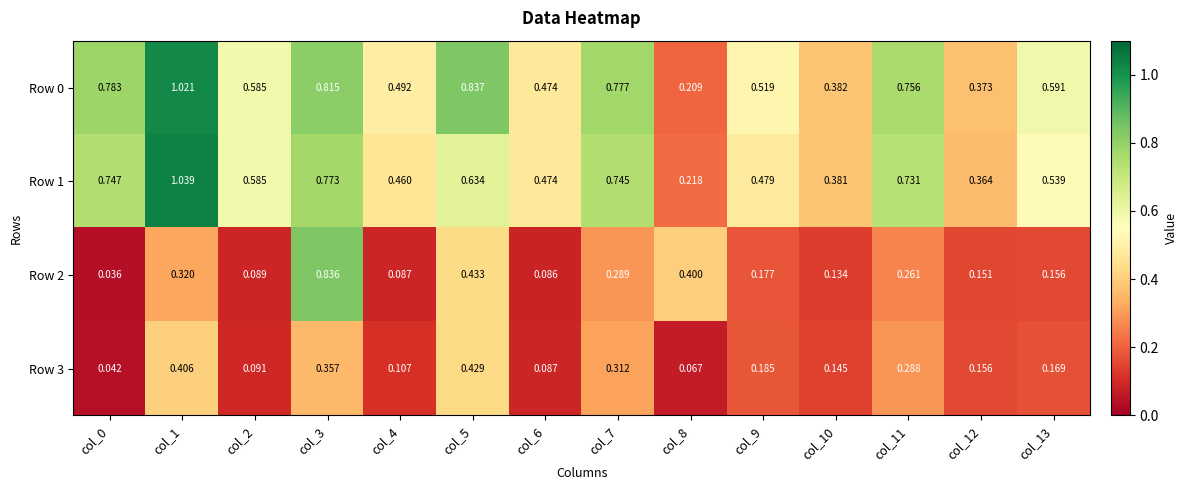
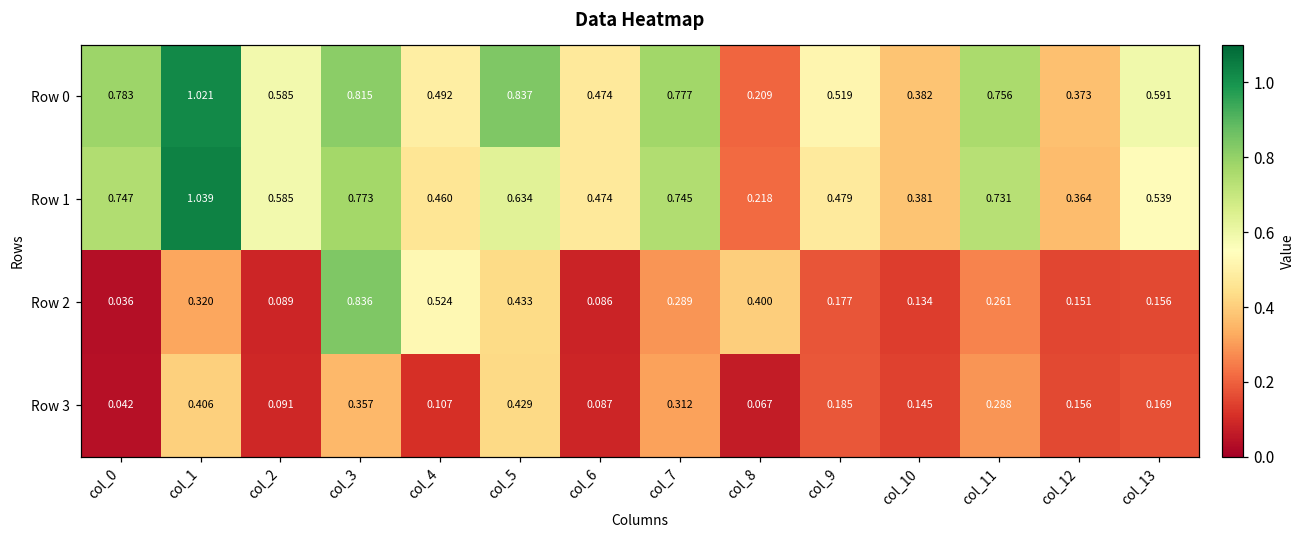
Row 2, col_4: 0.087 -> 0.524
